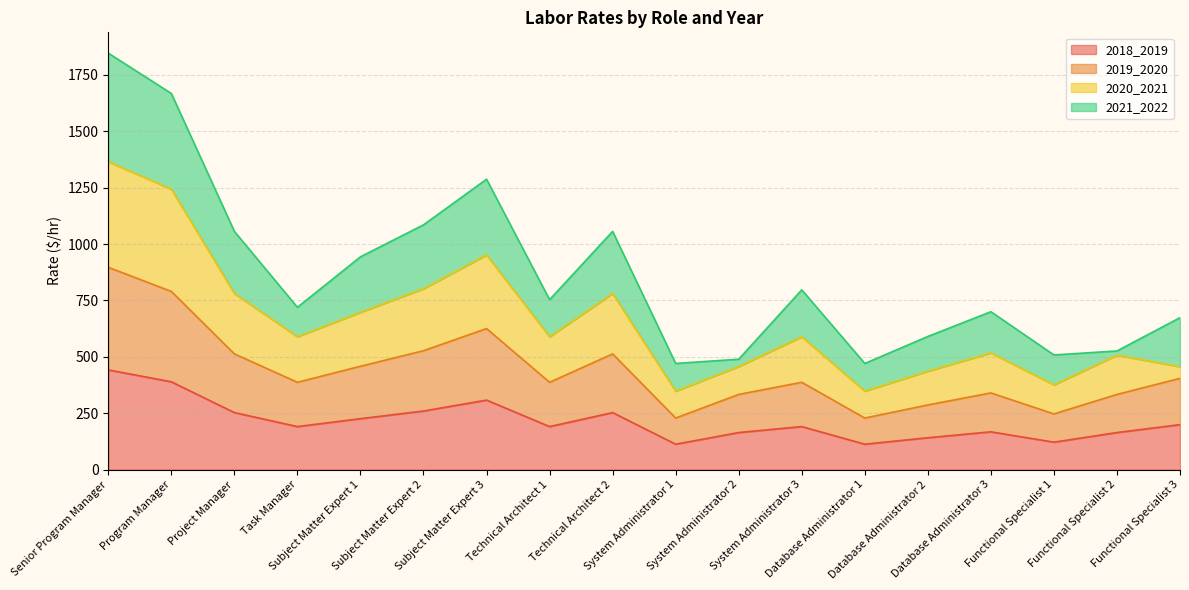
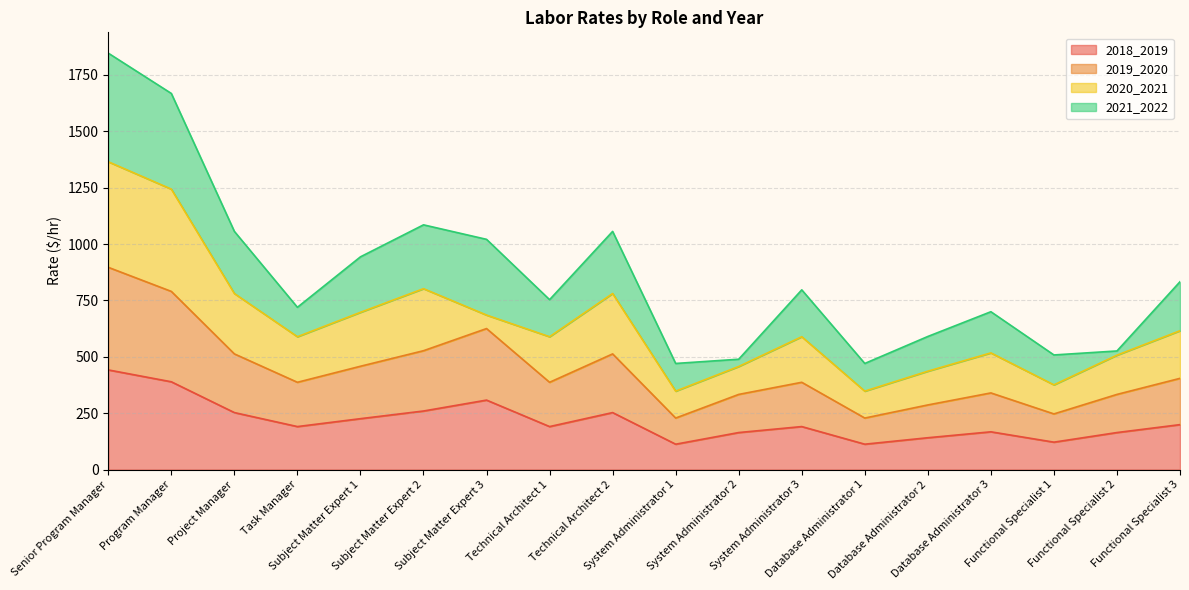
2020_2021, Subject Matter Expert 3: 330 -> 60
2020_2021, Functional Specialist 3: 50 -> 210
